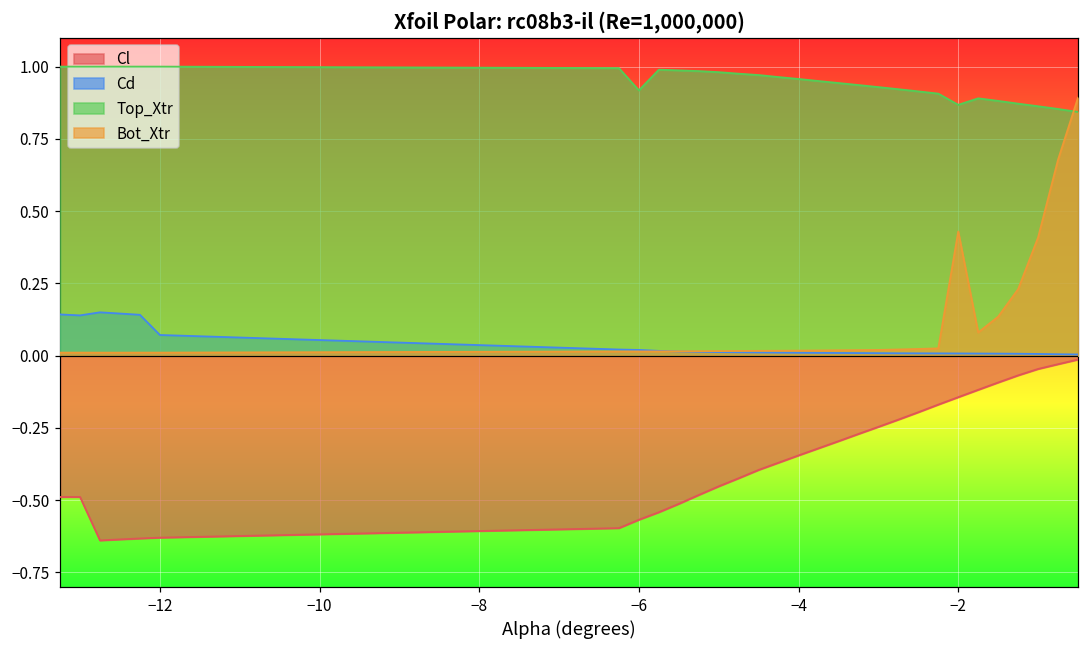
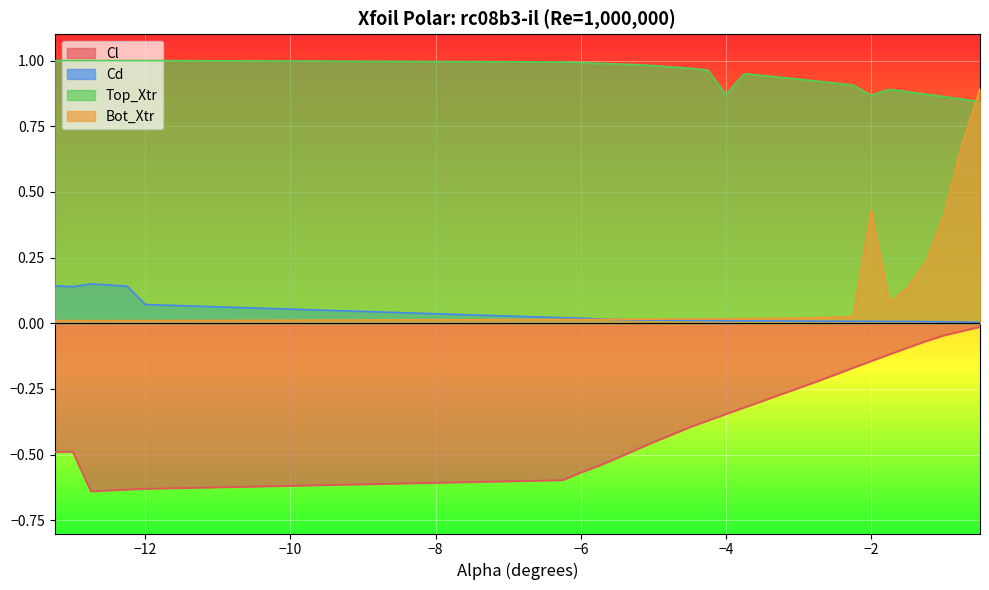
Top_Xtr, −6: 0.92 -> 0.99
Top_Xtr, −4: 0.96 -> 0.87
